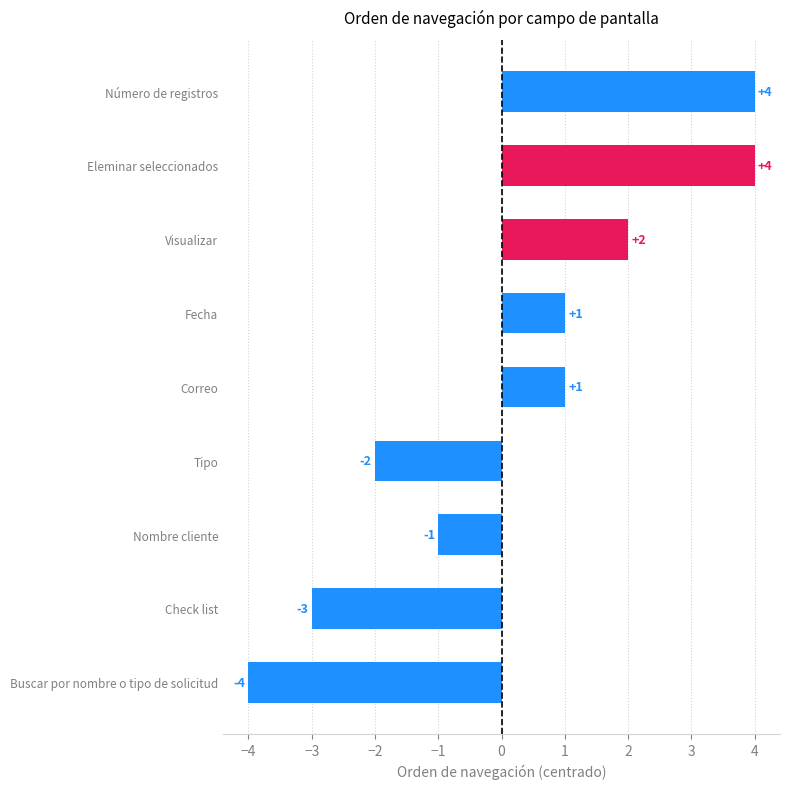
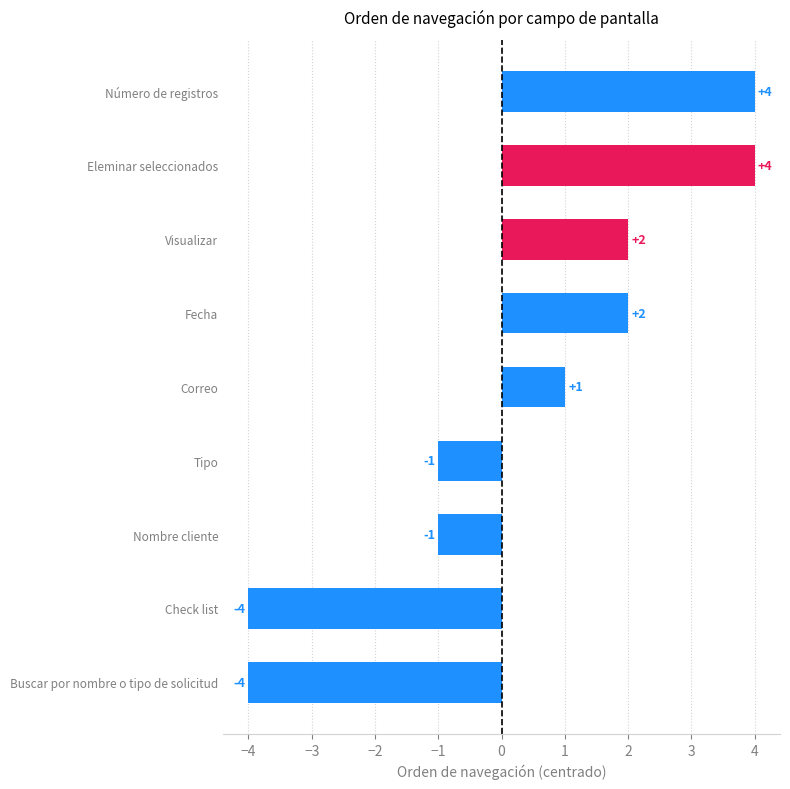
Fecha: +1 -> +2
Tipo: -2 -> -1
Check list: -3 -> -4
